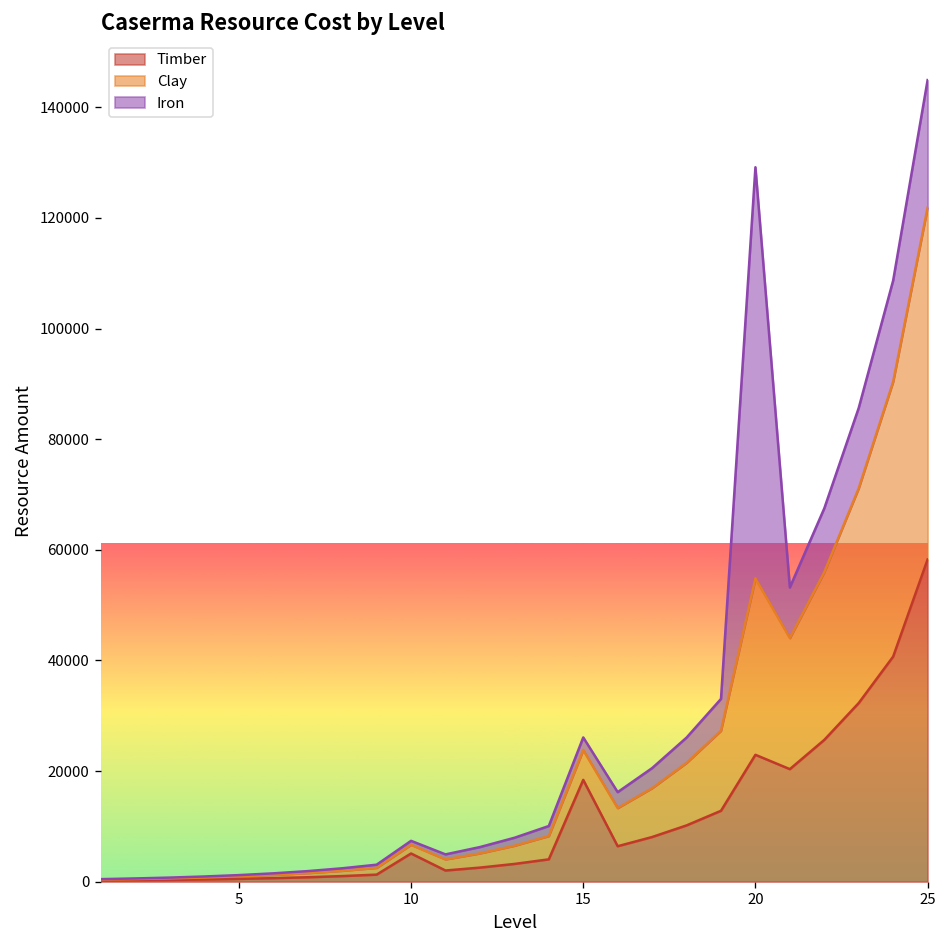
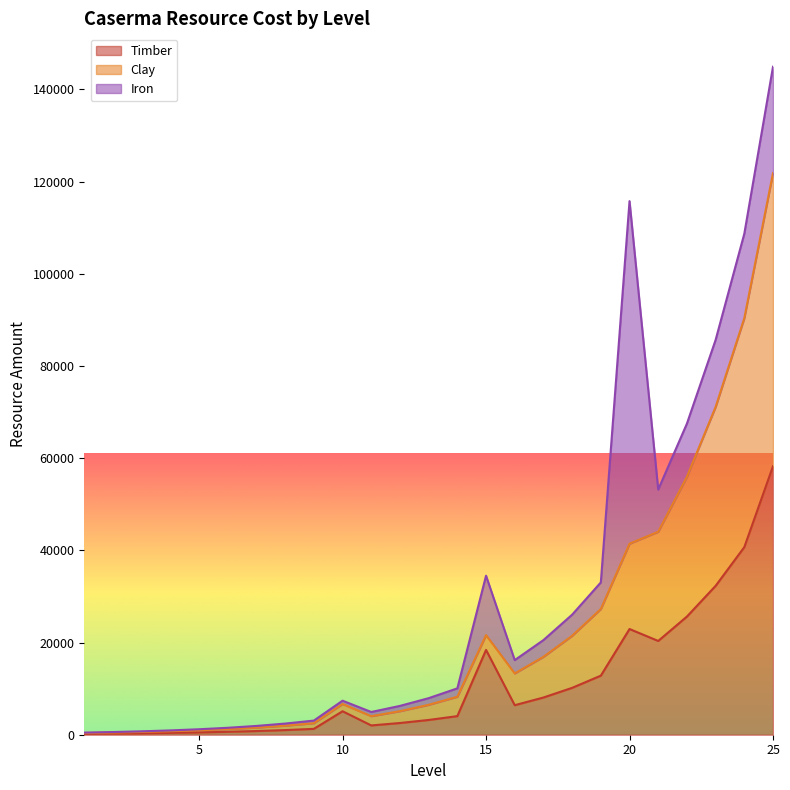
Clay, 15: 5000 -> 3000
Iron, 15: 2000 -> 13000
Clay, 20: 32000 -> 19000
